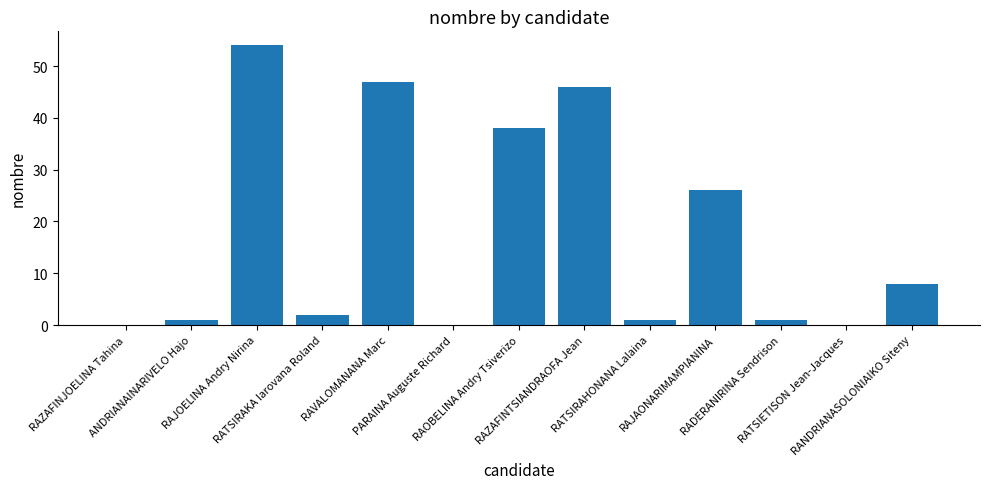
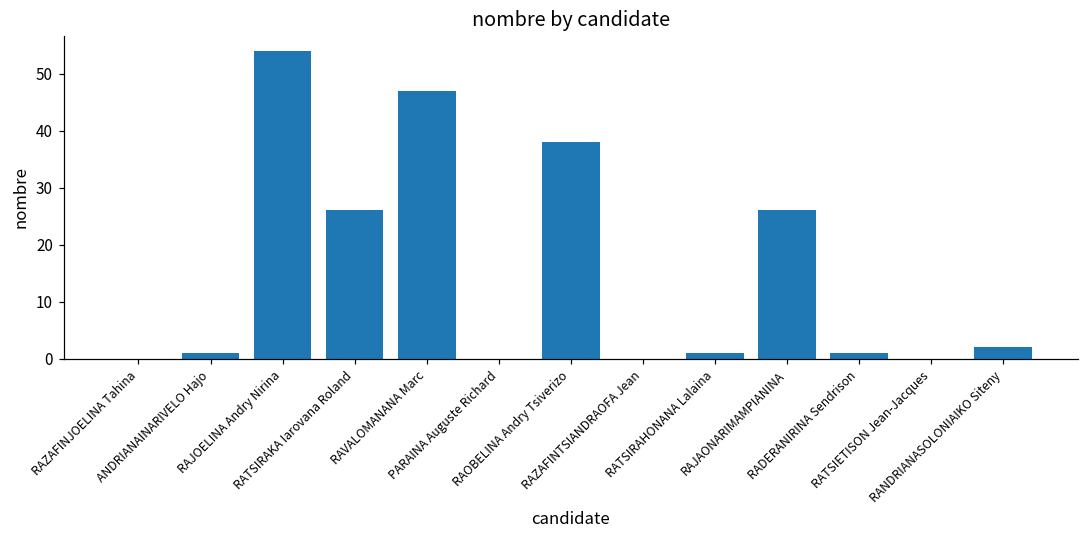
RATSIRAKA Iarovana Roland: 2 -> 26
RAZAFINTSIANDRAOFA Jean: 46 -> 0
RANDRIANASOLONIAIKO Siteny: 8 -> 2
